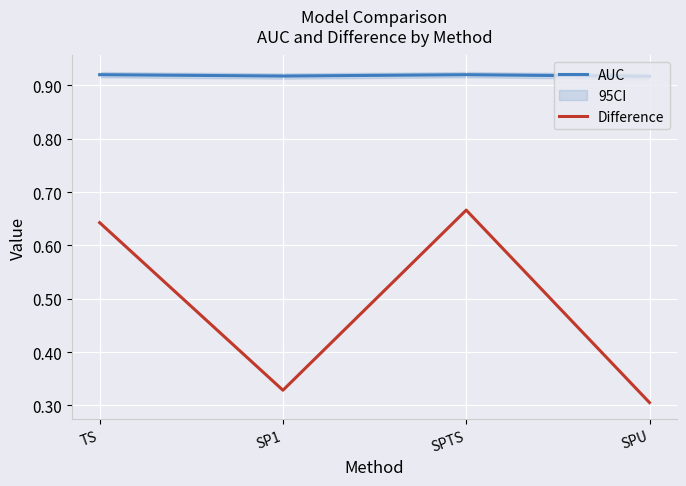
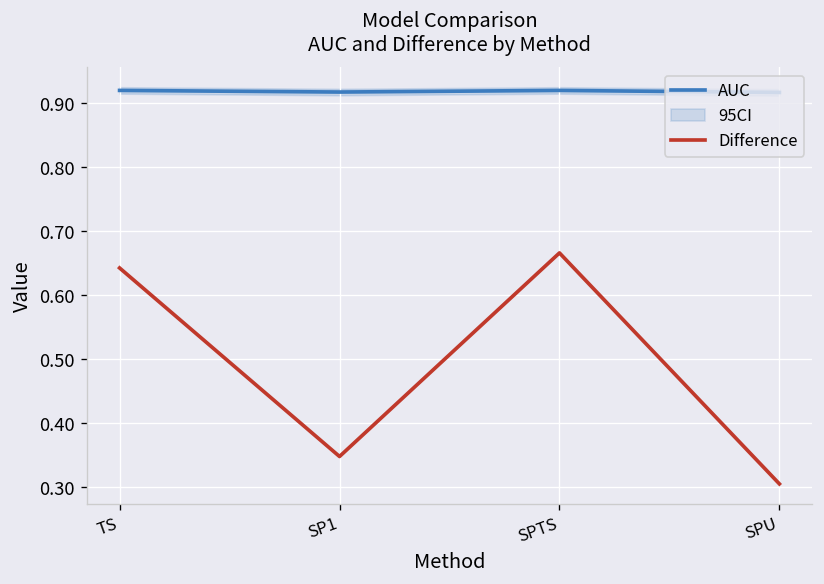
Difference, SP1: 0.33 -> 0.35
